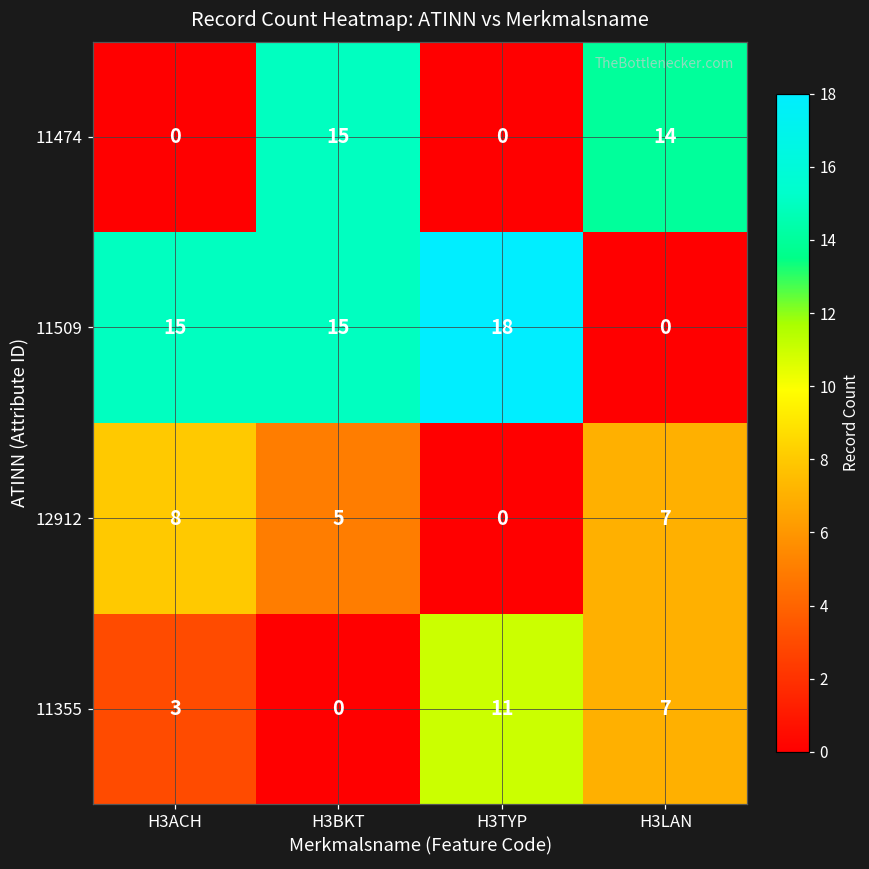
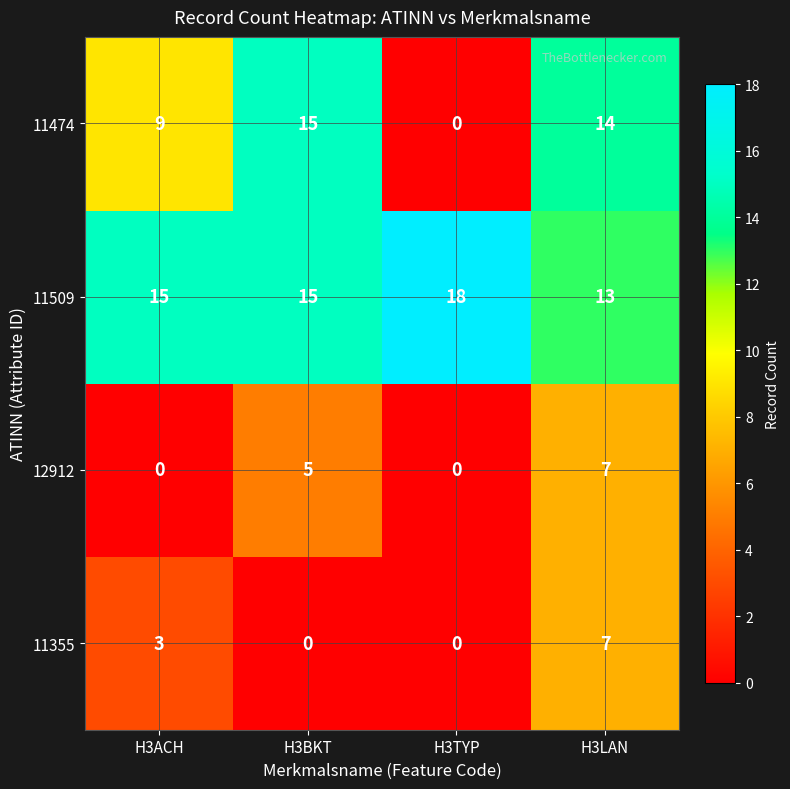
11474, H3ACH: 0 -> 9
11509, H3LAN: 0 -> 13
12912, H3ACH: 8 -> 0
11355, H3TYP: 11 -> 0
